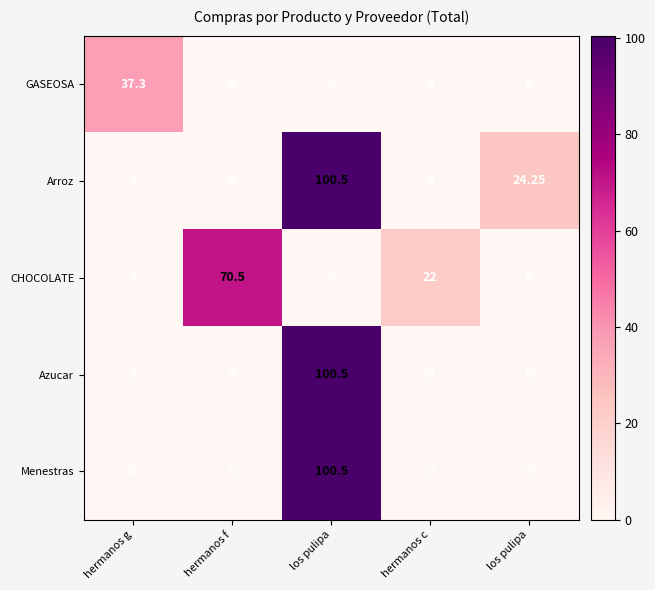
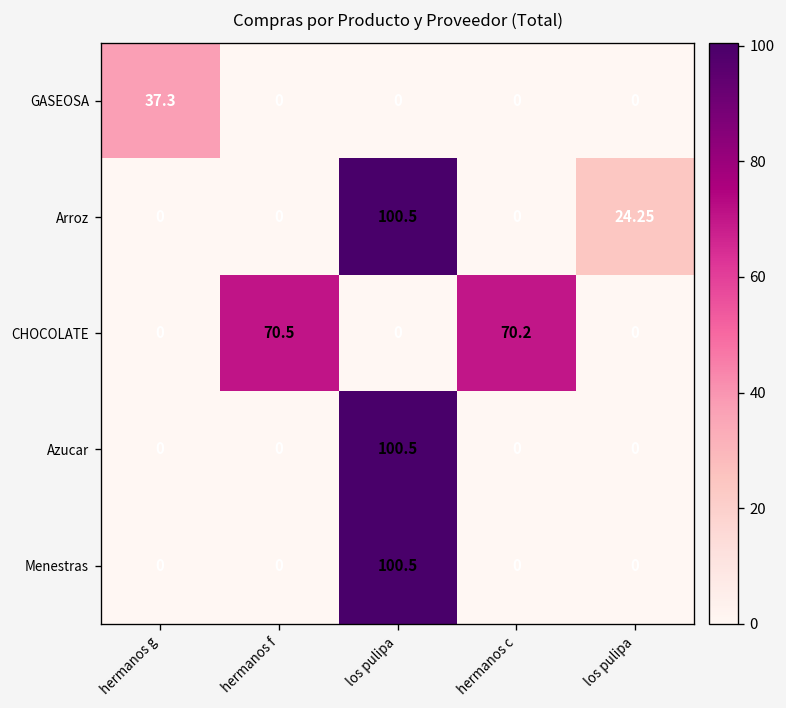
CHOCOLATE, hermanos c: 22 -> 70.2
